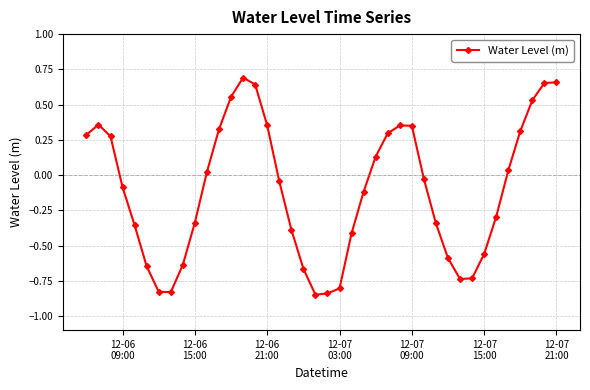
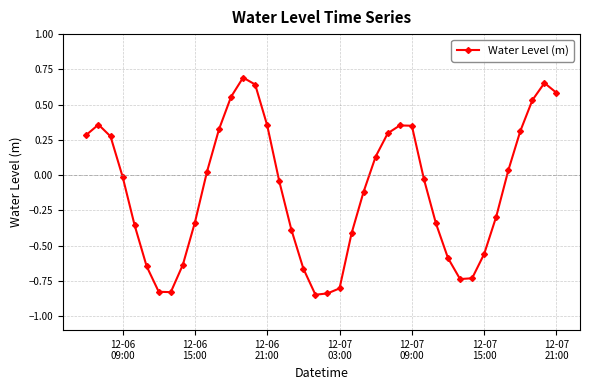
12-06 09:00: -0.09 -> -0.01
12-07 21:00: 0.66 -> 0.58
